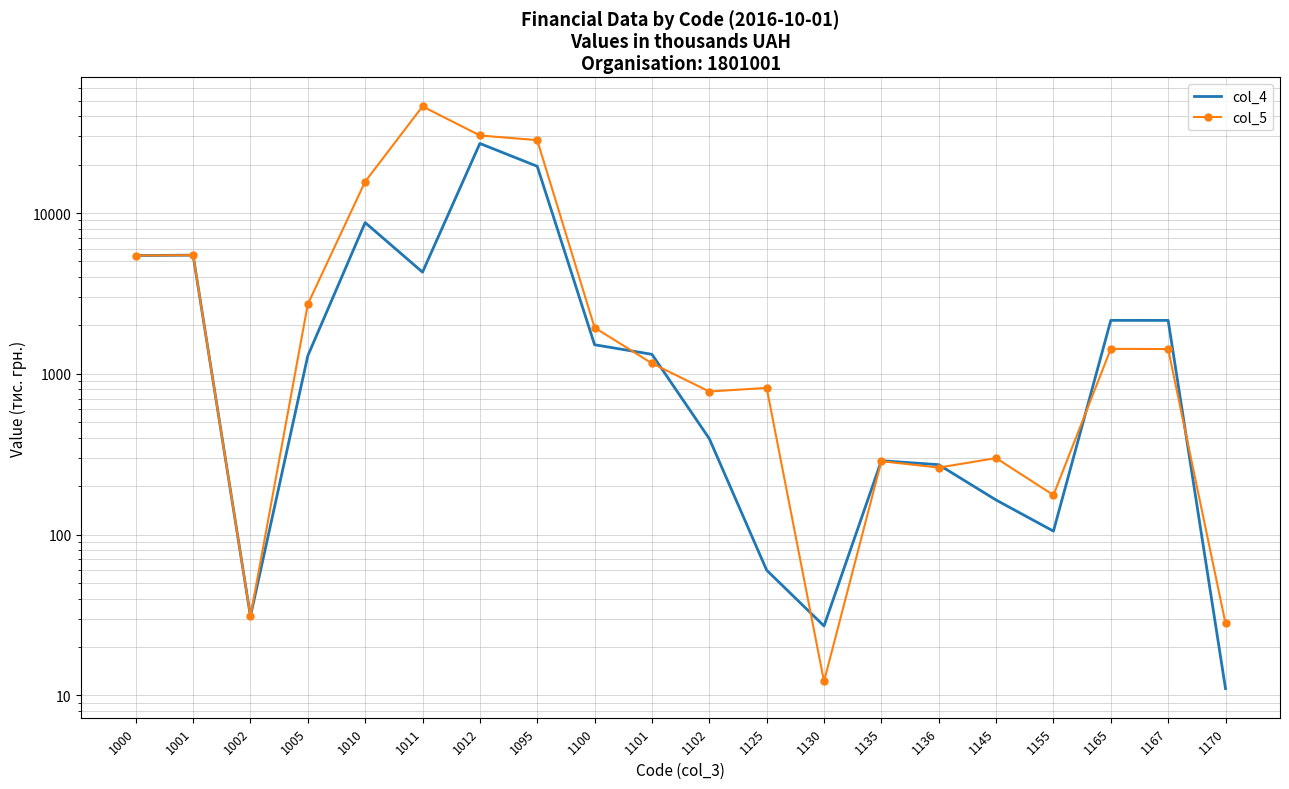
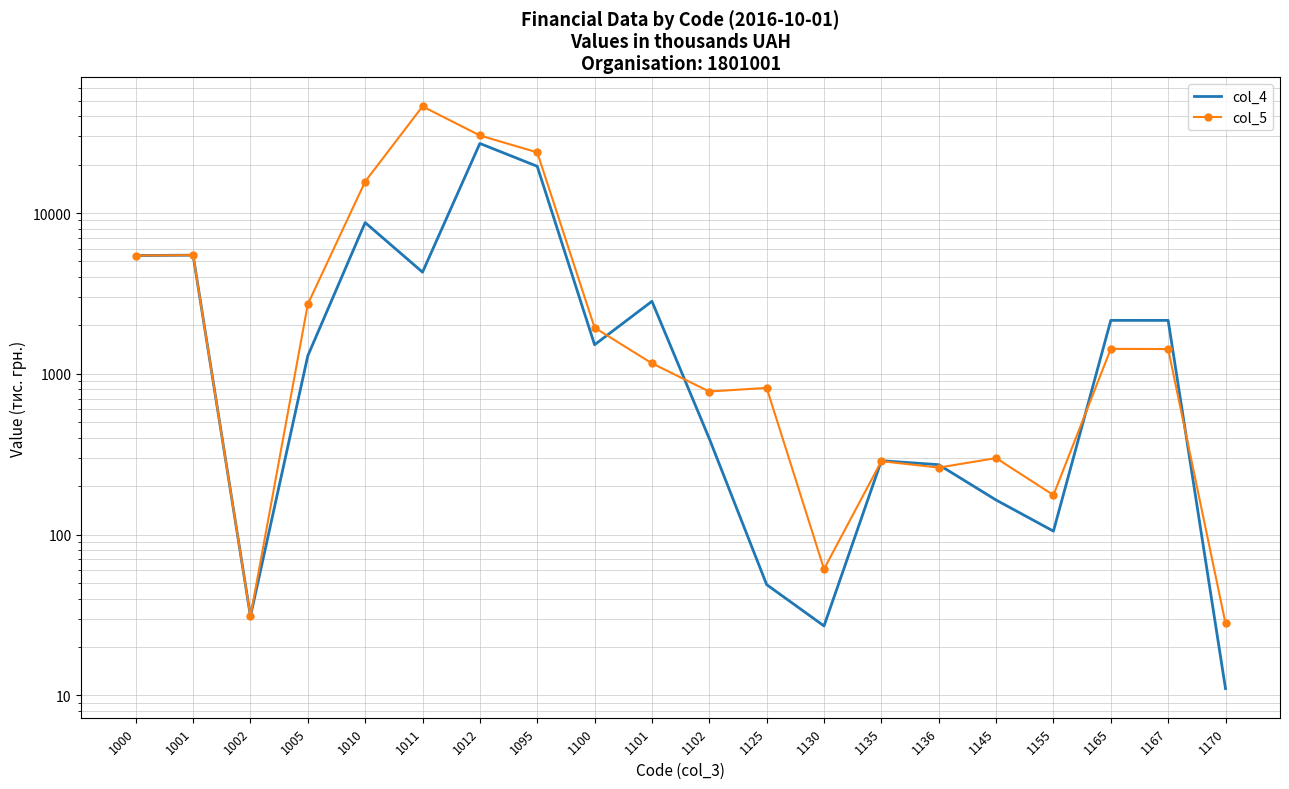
col_5, 1095: 28000 -> 24000
col_4, 1101: 1300 -> 2800
col_4, 1125: 60 -> 49
col_5, 1130: 12 -> 61
